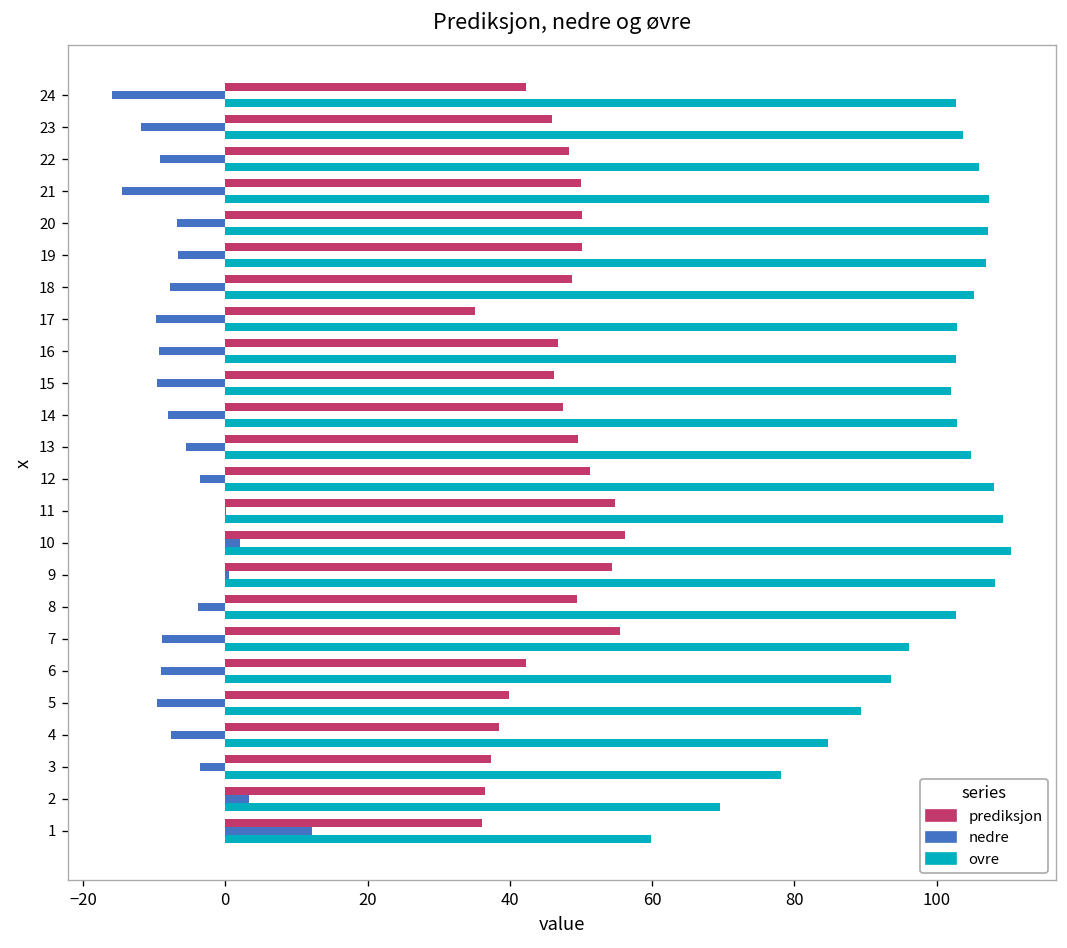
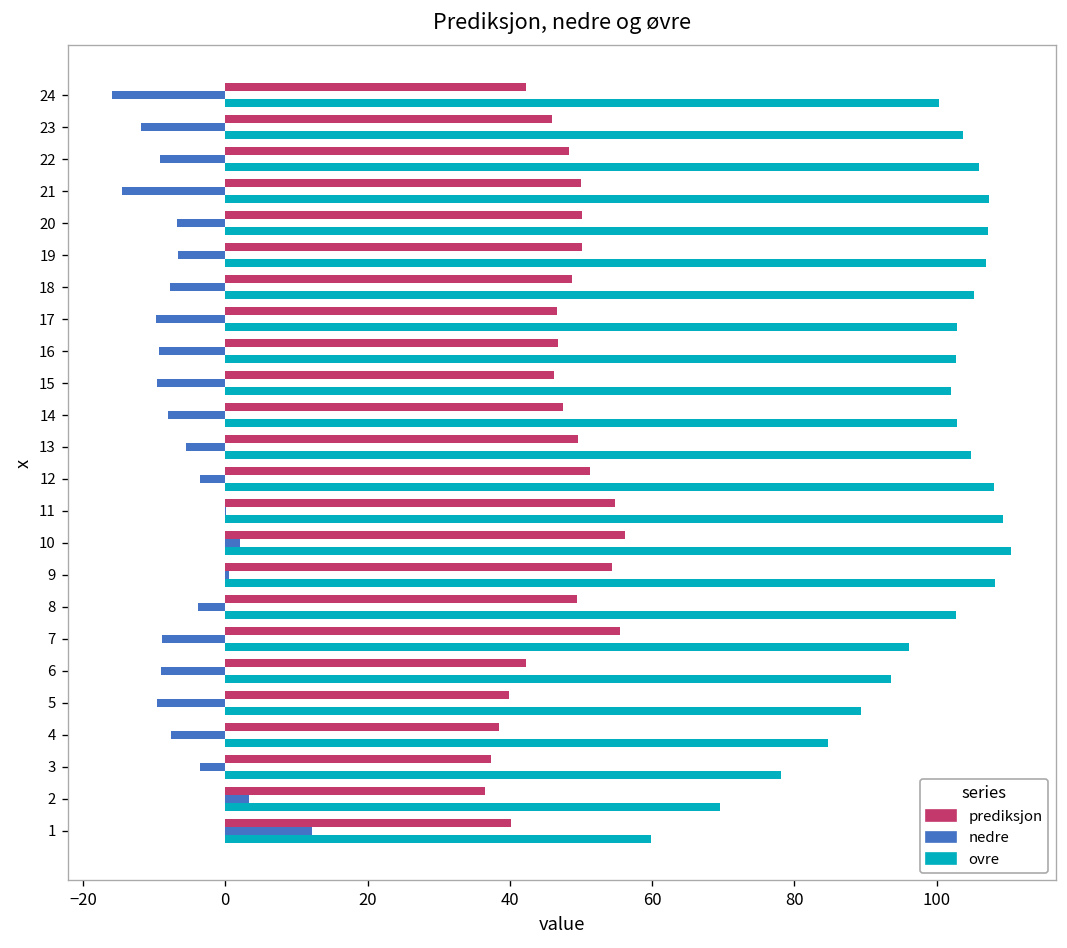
ovre, 24: 103 -> 100
prediksjon, 17: 35 -> 47
prediksjon, 1: 36 -> 40
